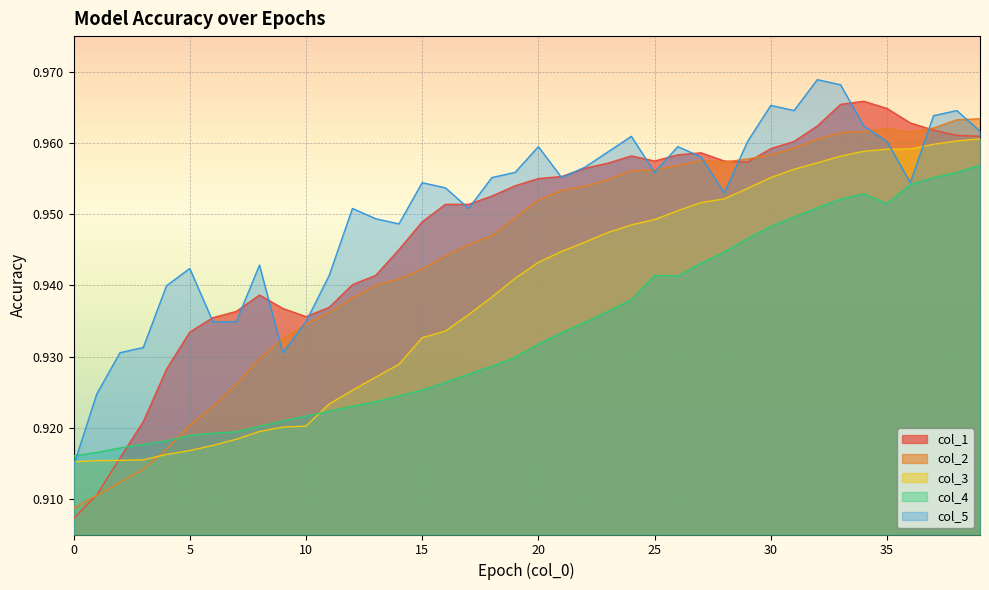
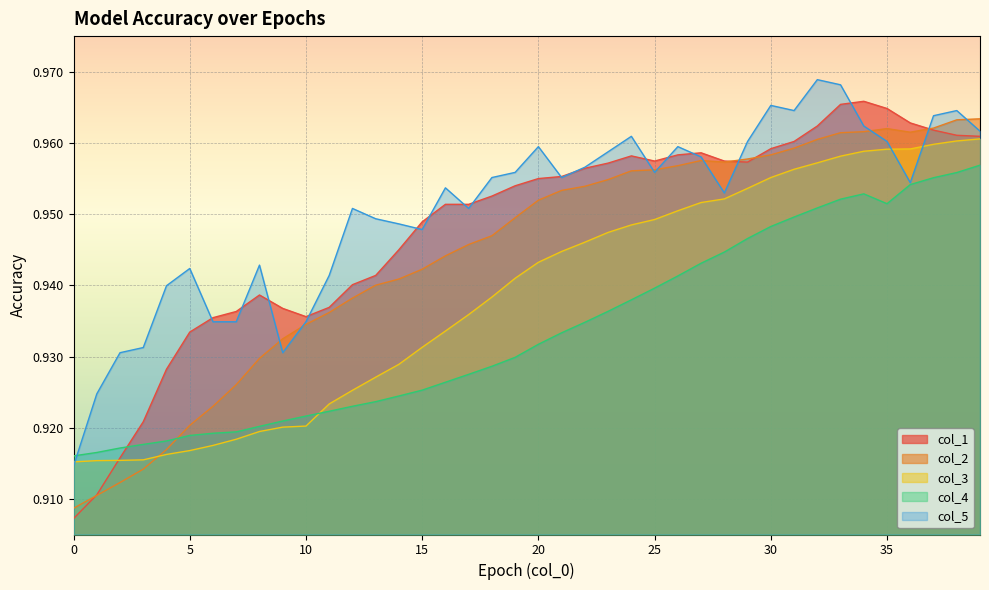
col_3, 15: 0.933 -> 0.931
col_5, 15: 0.954 -> 0.948
col_4, 25: 0.941 -> 0.940
